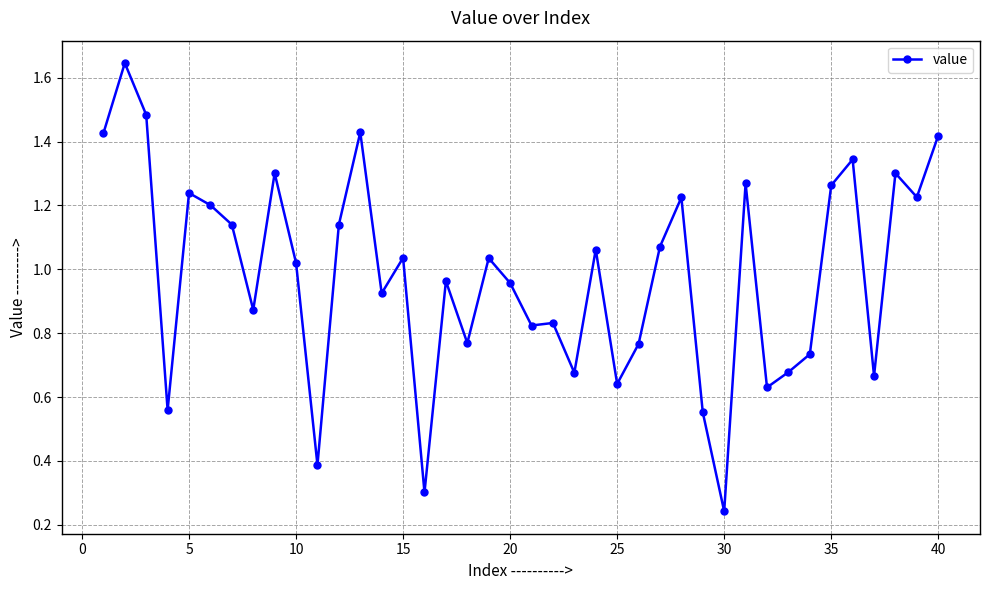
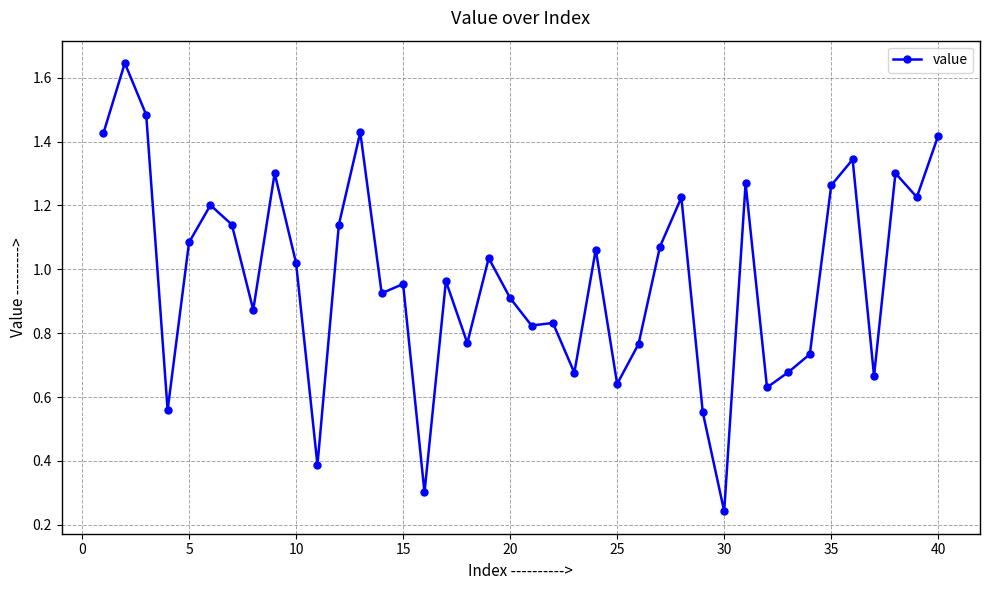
5: 1.24 -> 1.08
15: 1.04 -> 0.95
20: 0.96 -> 0.91
